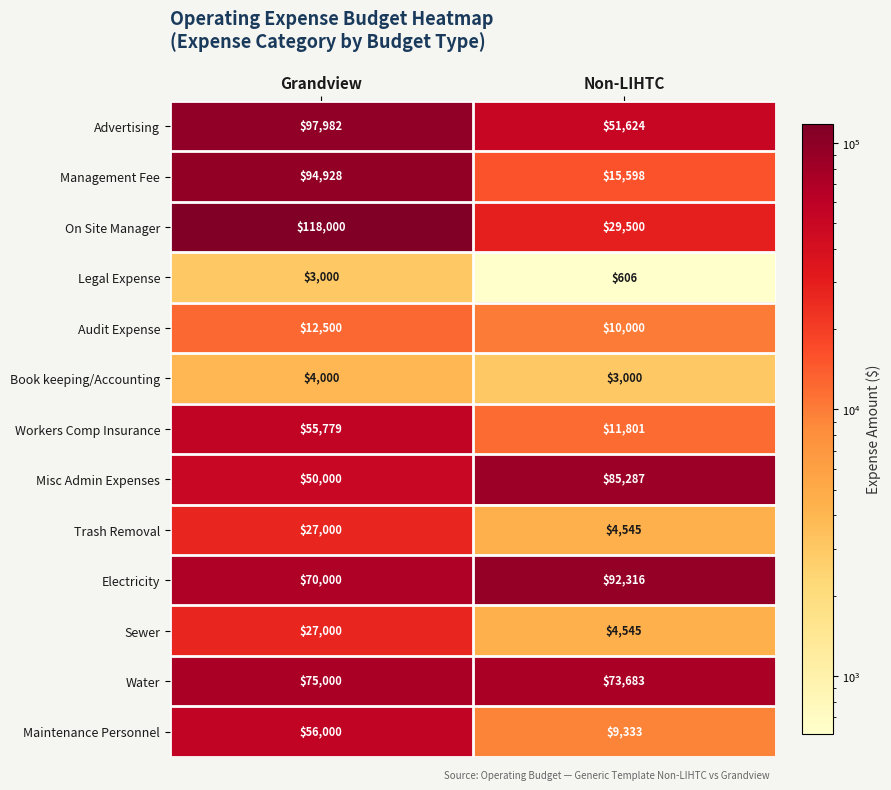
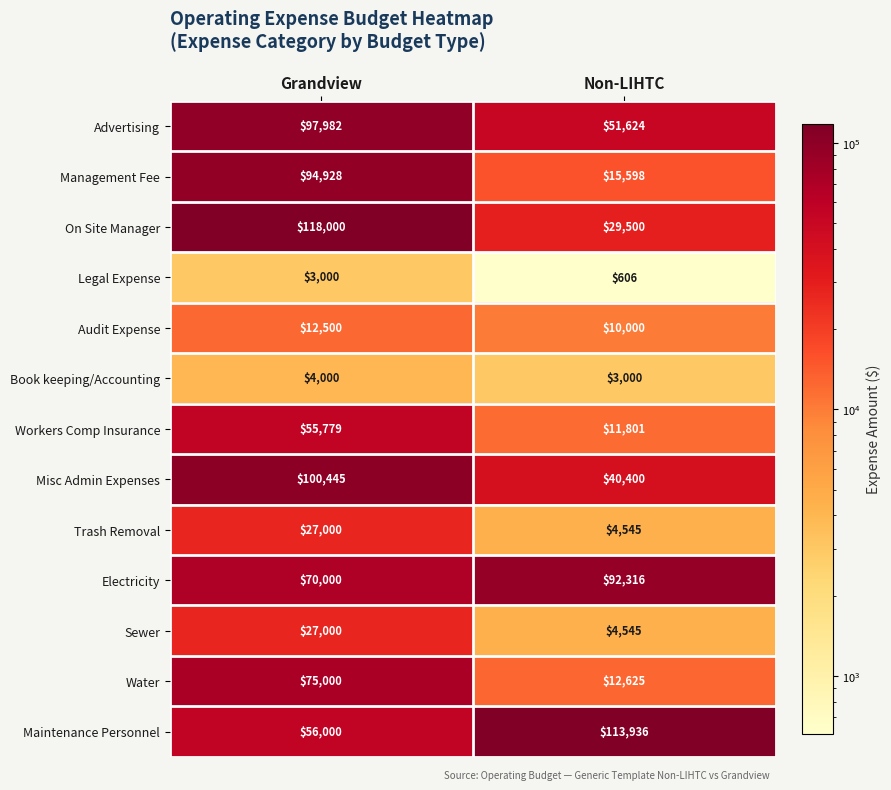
Misc Admin Expenses, Grandview: $50,000 -> $100,445
Misc Admin Expenses, Non-LIHTC: $85,287 -> $40,400
Water, Non-LIHTC: $73,683 -> $12,625
Maintenance Personnel, Non-LIHTC: $9,333 -> $113,936
